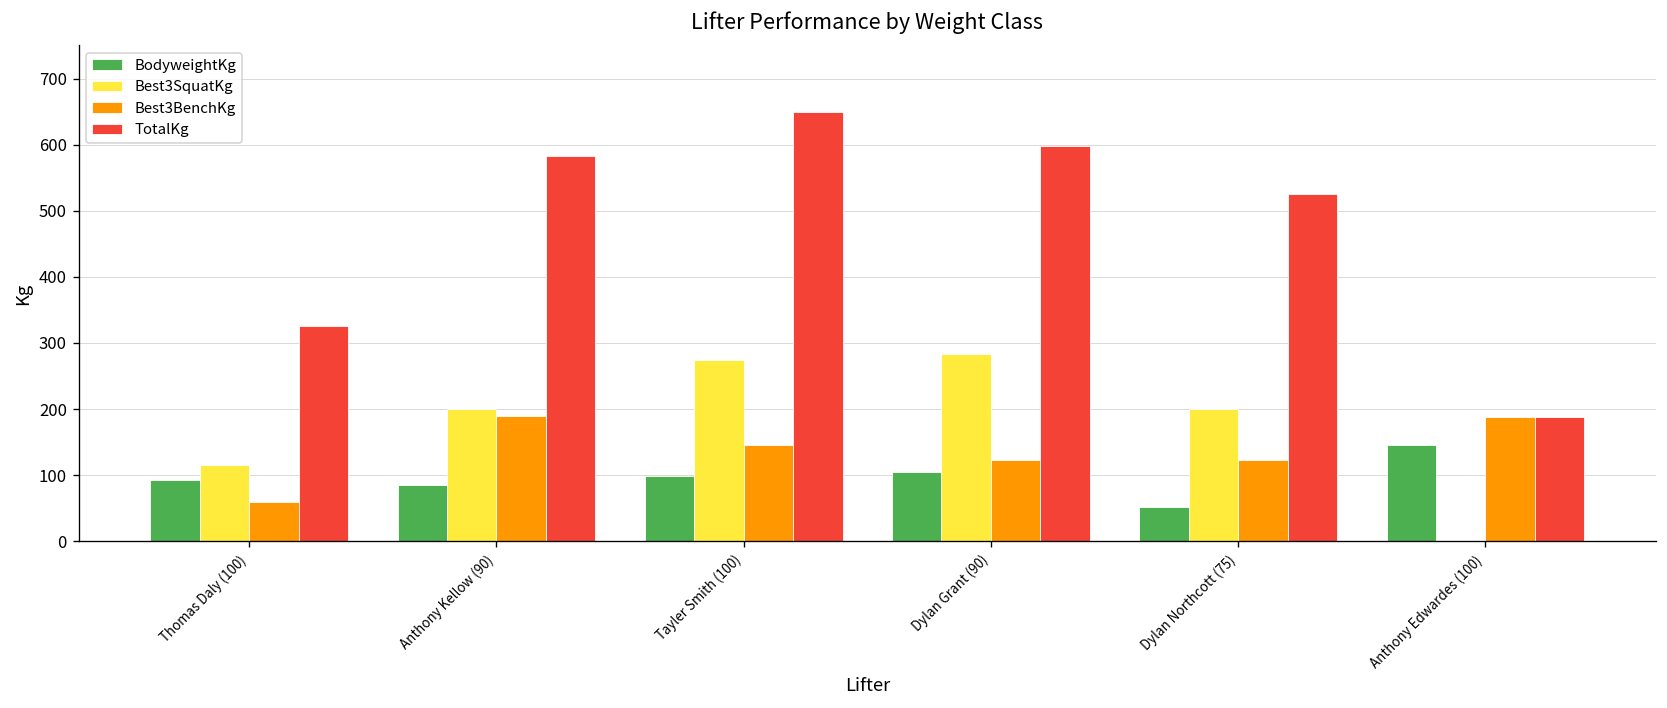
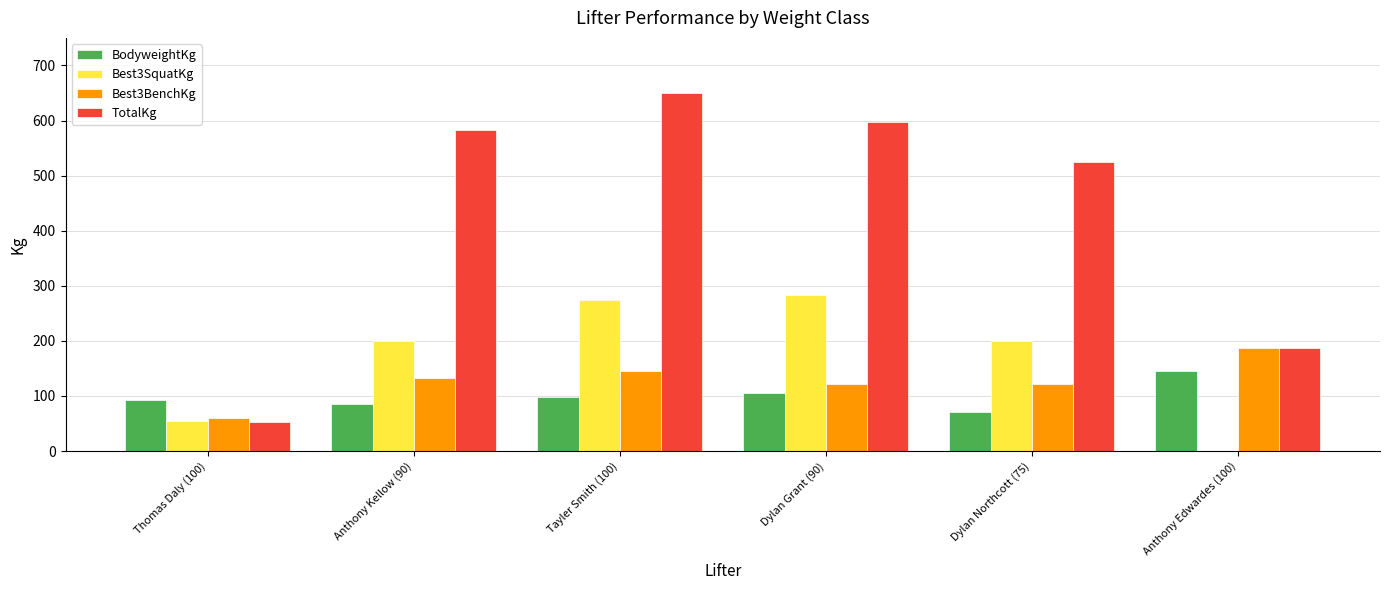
Best3SquatKg, Thomas Daly (100): 120 -> 60
TotalKg, Thomas Daly (100): 330 -> 50
Best3BenchKg, Anthony Kellow (90): 190 -> 130
BodyweightKg, Dylan Northcott (75): 50 -> 70
